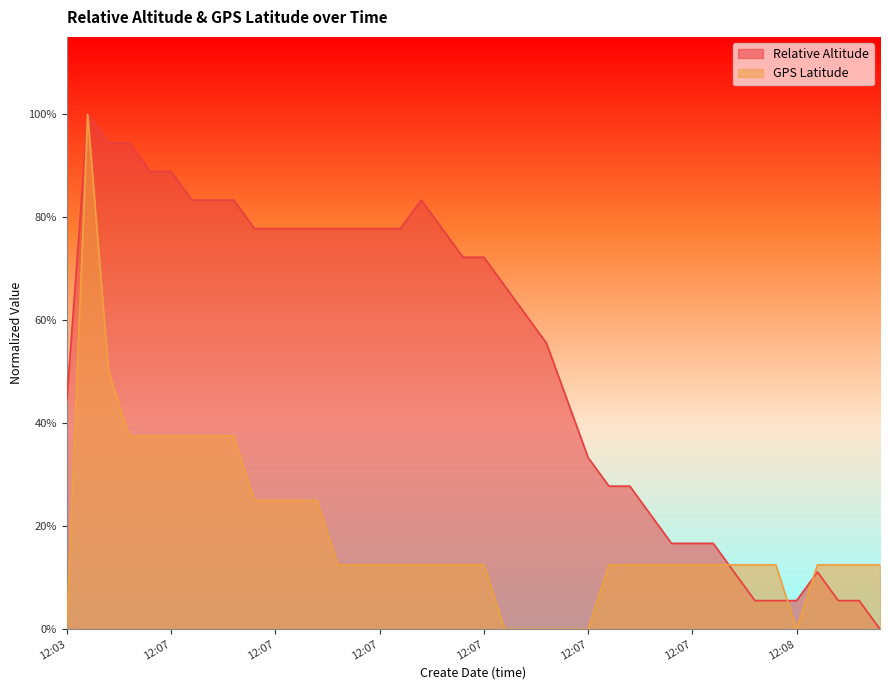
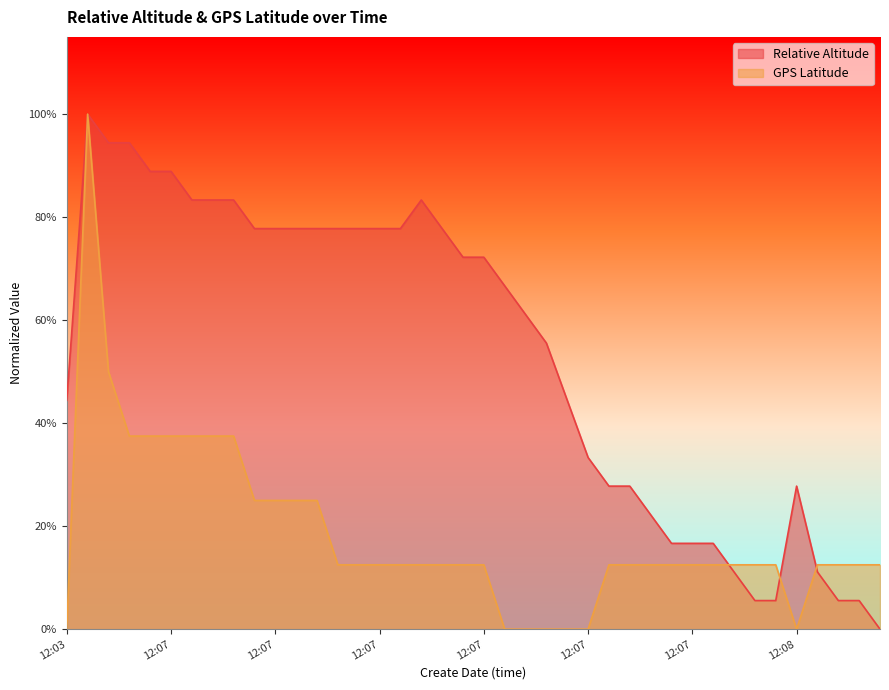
Relative Altitude, 12:08: 6% -> 28%
